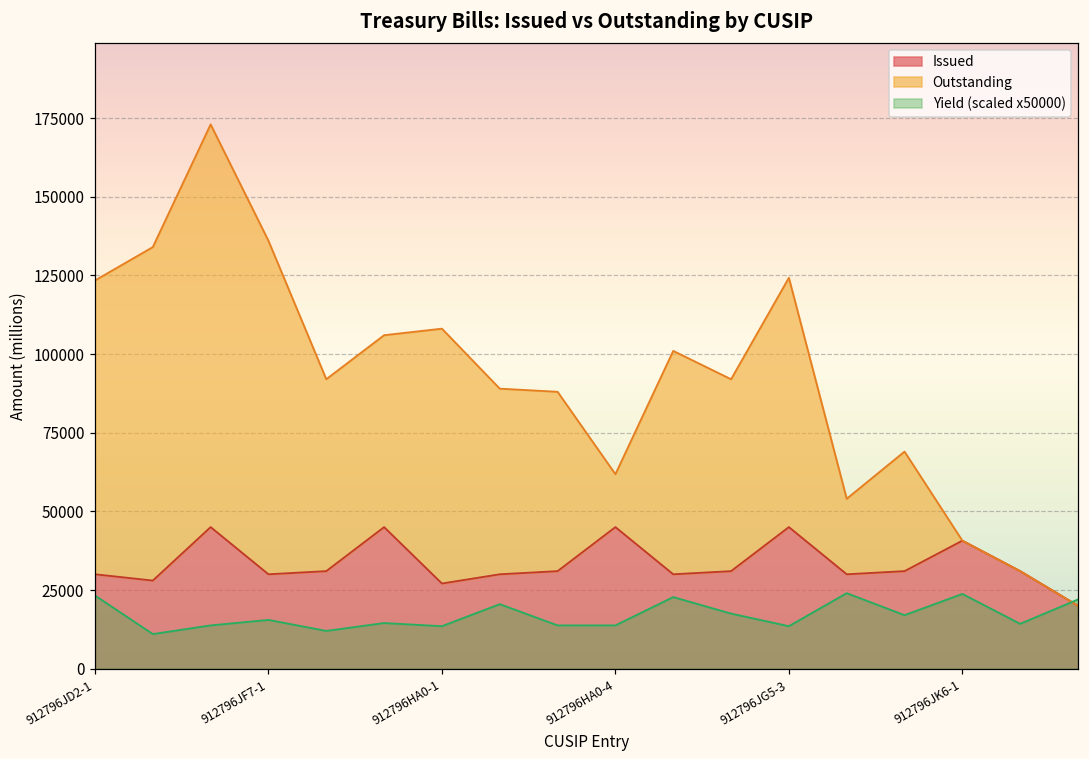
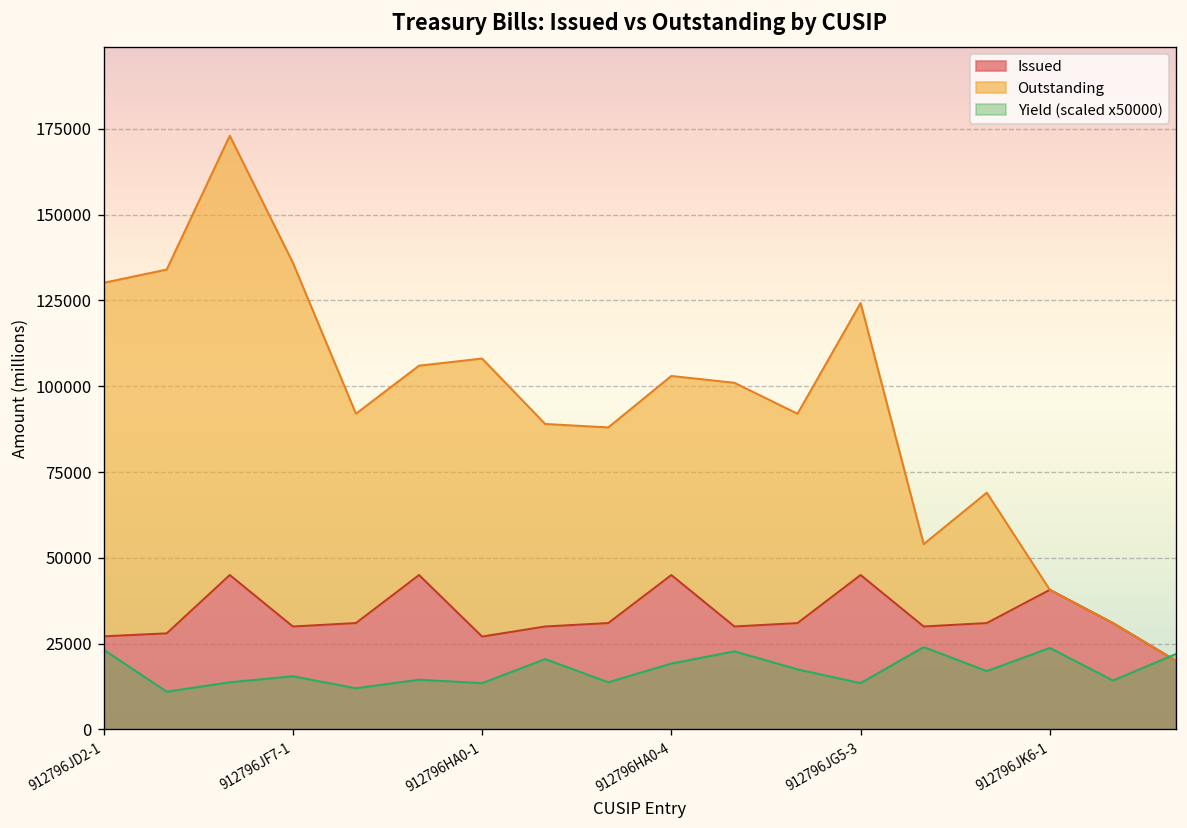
Issued, 912796JD2-1: 30000 -> 27000
Outstanding, 912796JD2-1: 93000 -> 103000
Outstanding, 912796HA0-4: 17000 -> 58000
Yield (scaled x50000), 912796HA0-4: 14000 -> 19000
